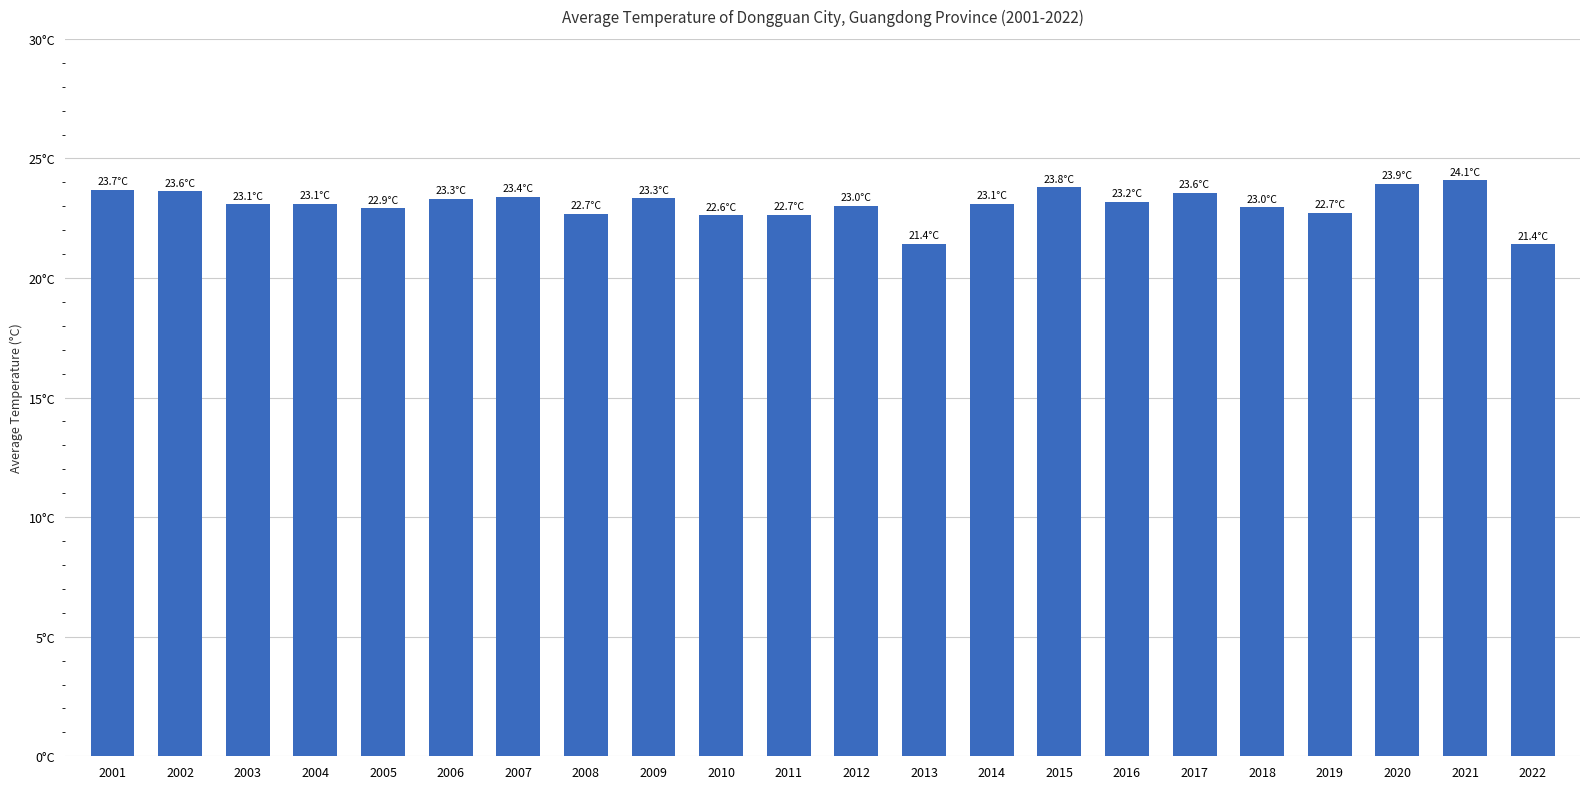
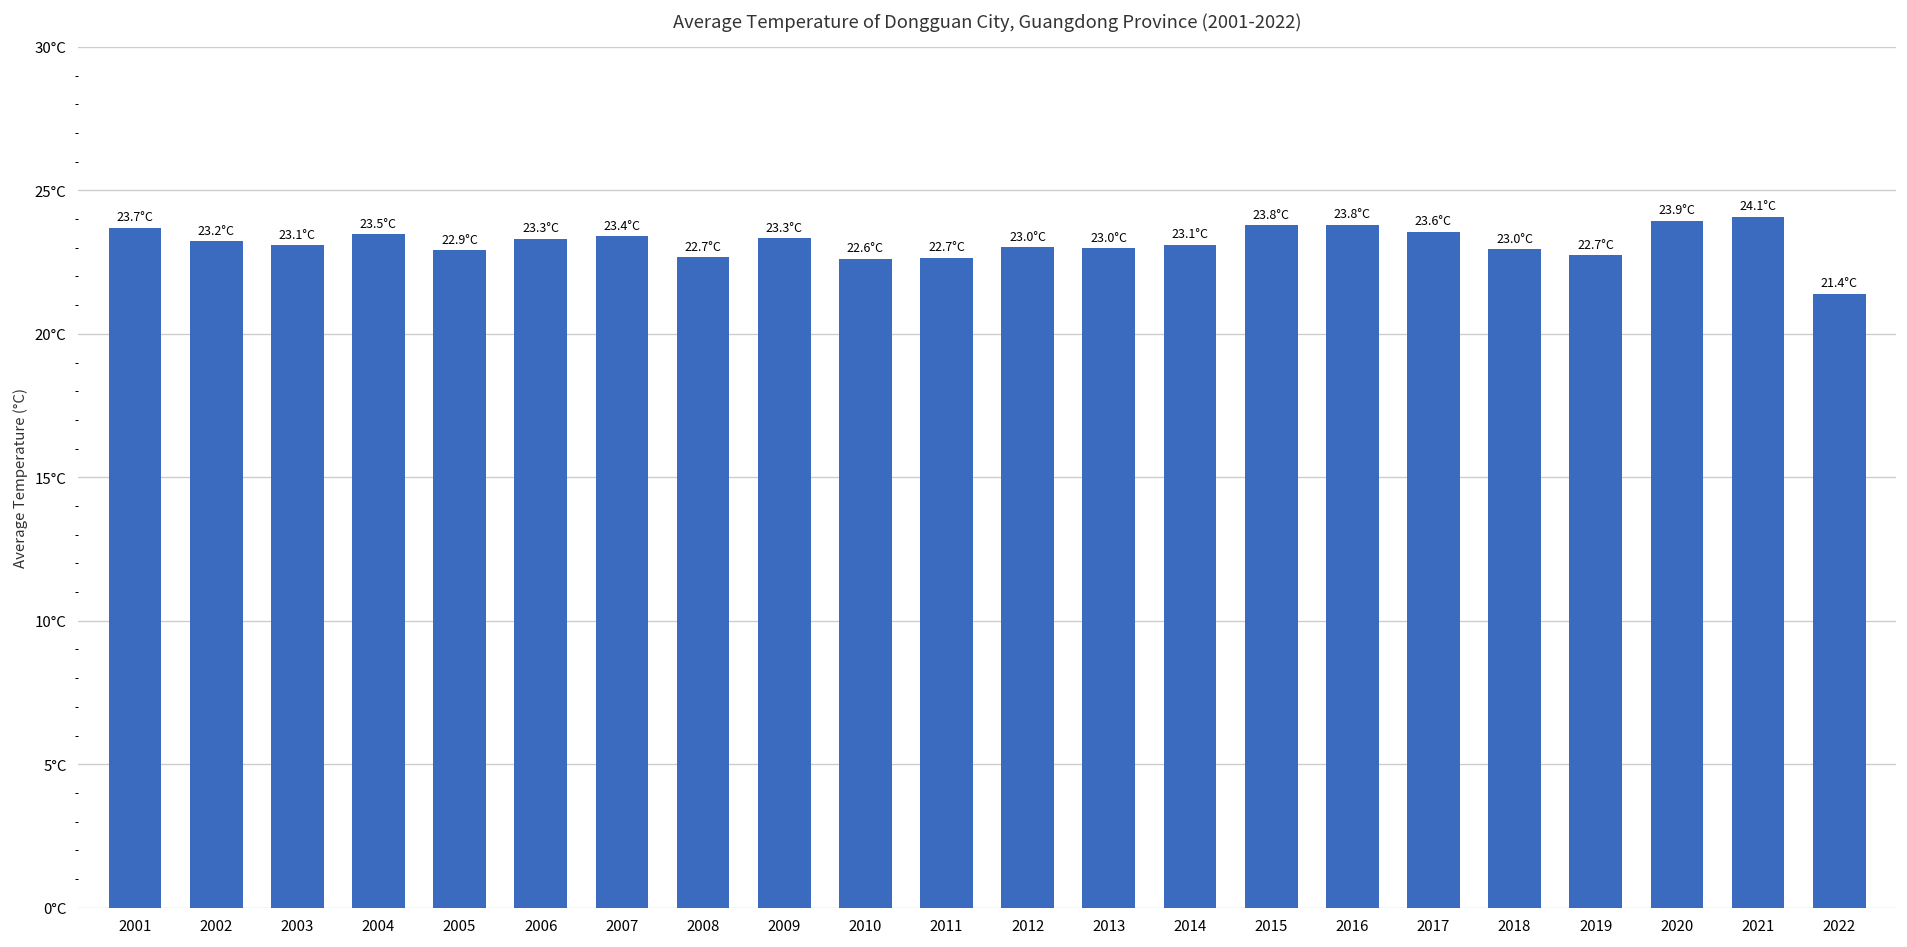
2002: 23.6°C -> 23.2°C
2004: 23.1°C -> 23.5°C
2013: 21.4°C -> 23.0°C
2016: 23.2°C -> 23.8°C
